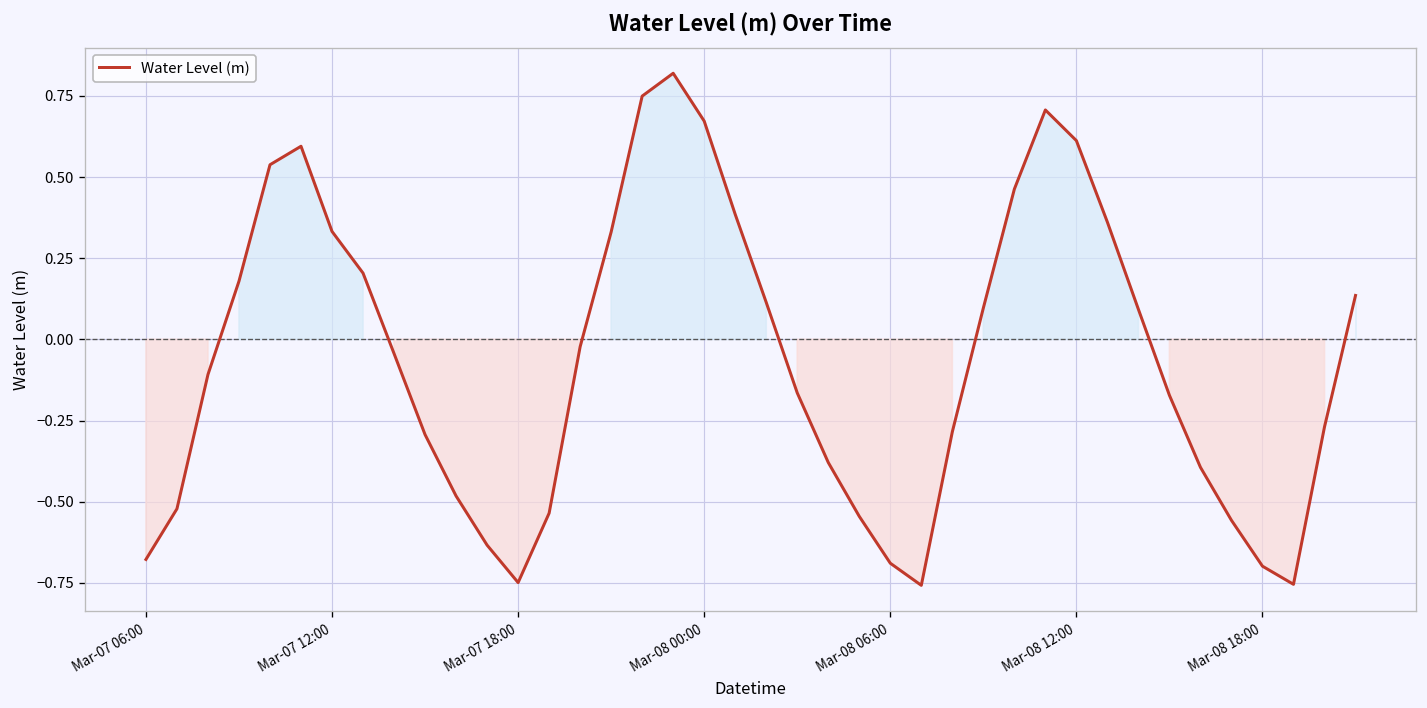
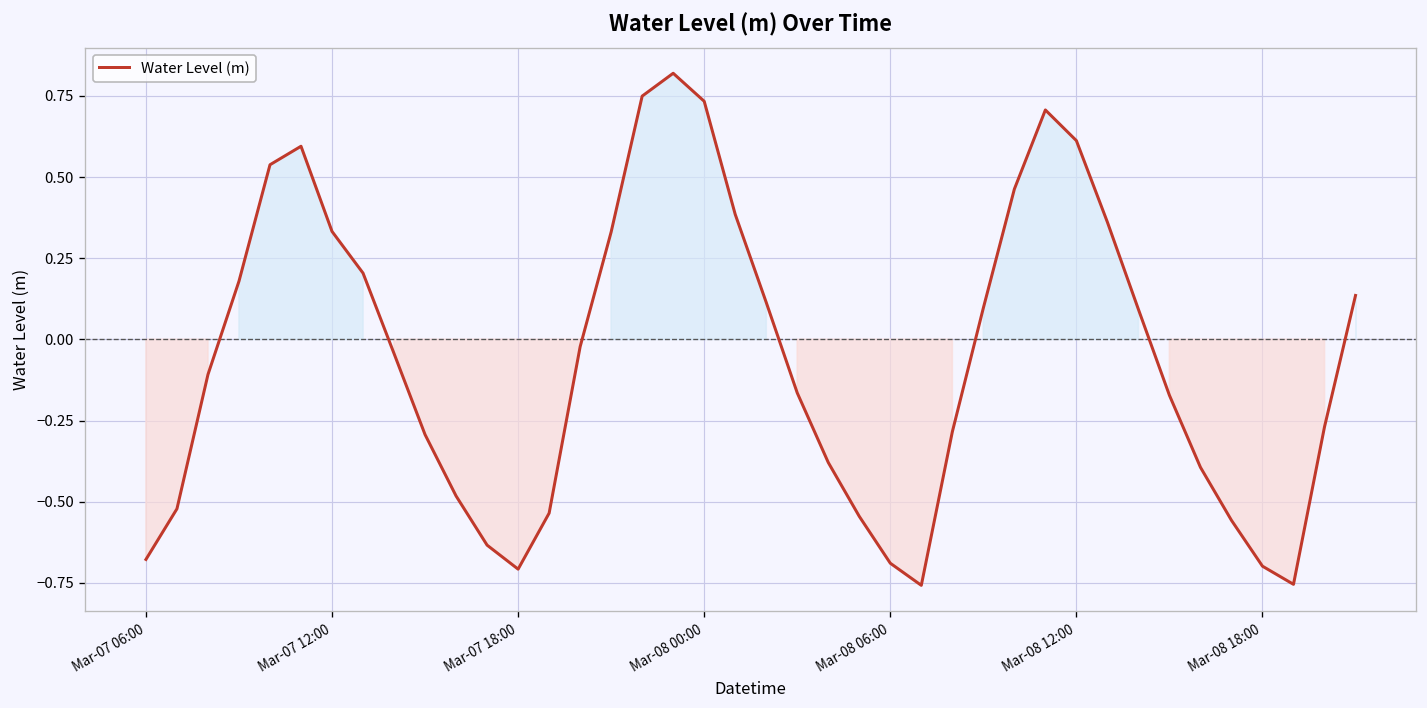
Mar-07 18:00: -0.75 -> -0.71
Mar-08 00:00: 0.67 -> 0.73
